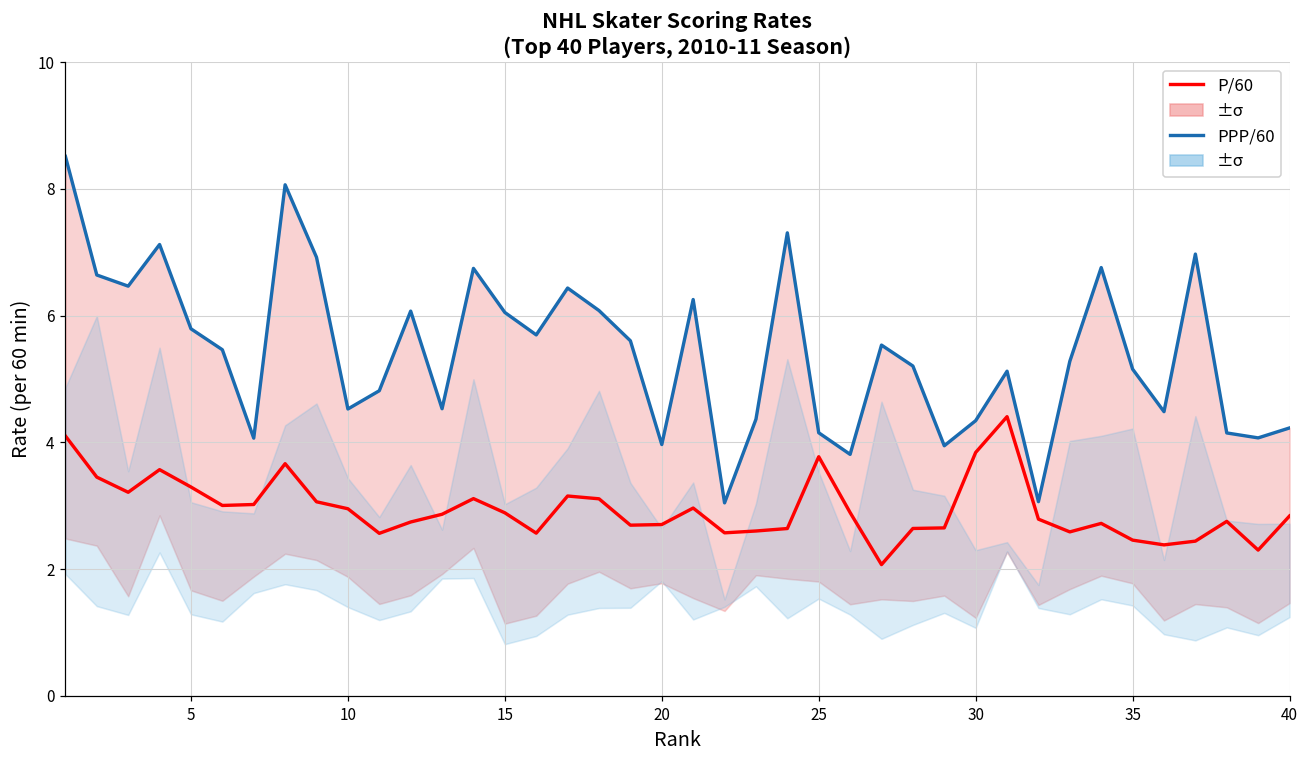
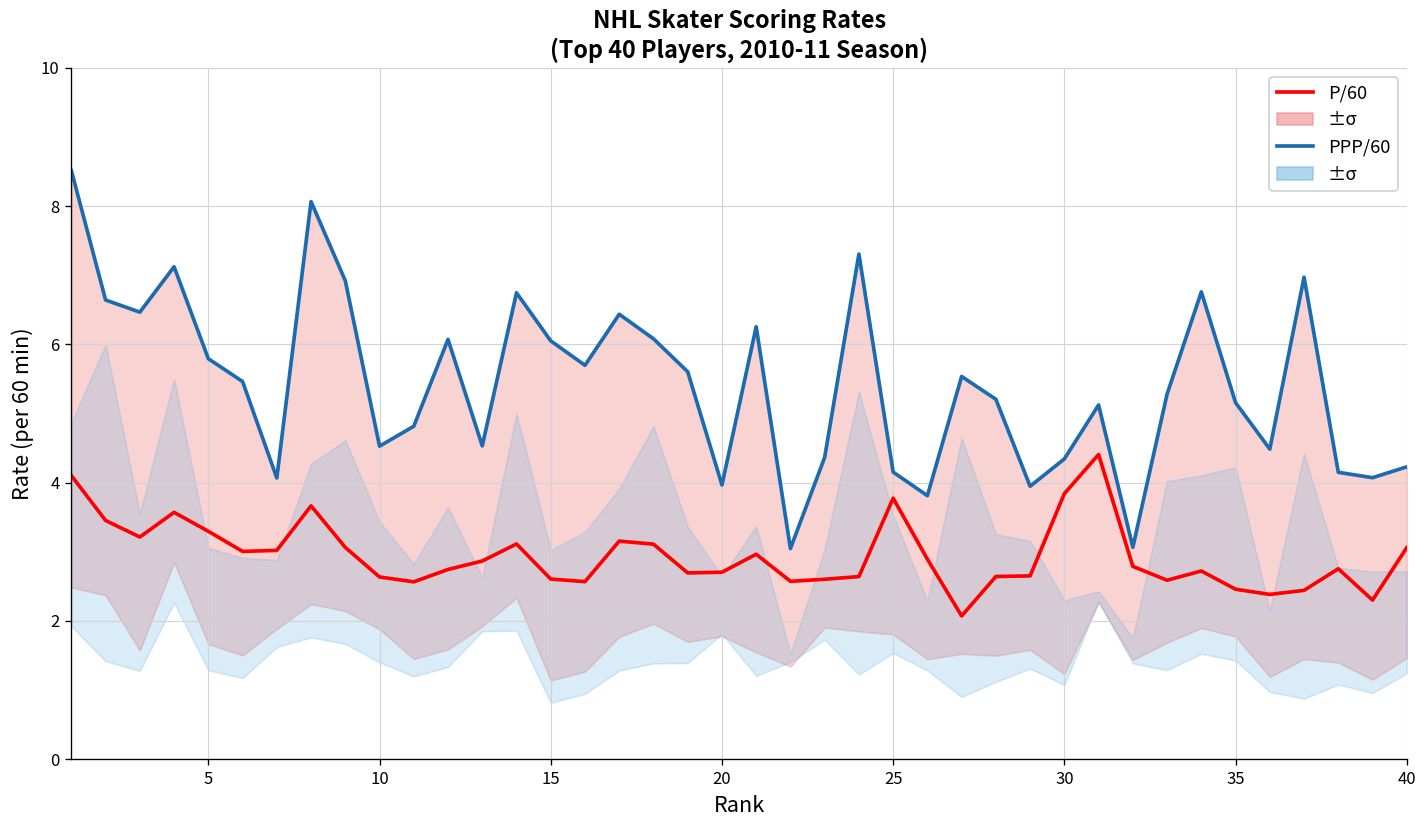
P/60, 10: 3.0 -> 2.6
P/60, 15: 2.9 -> 2.6
P/60, 40: 2.8 -> 3.1
